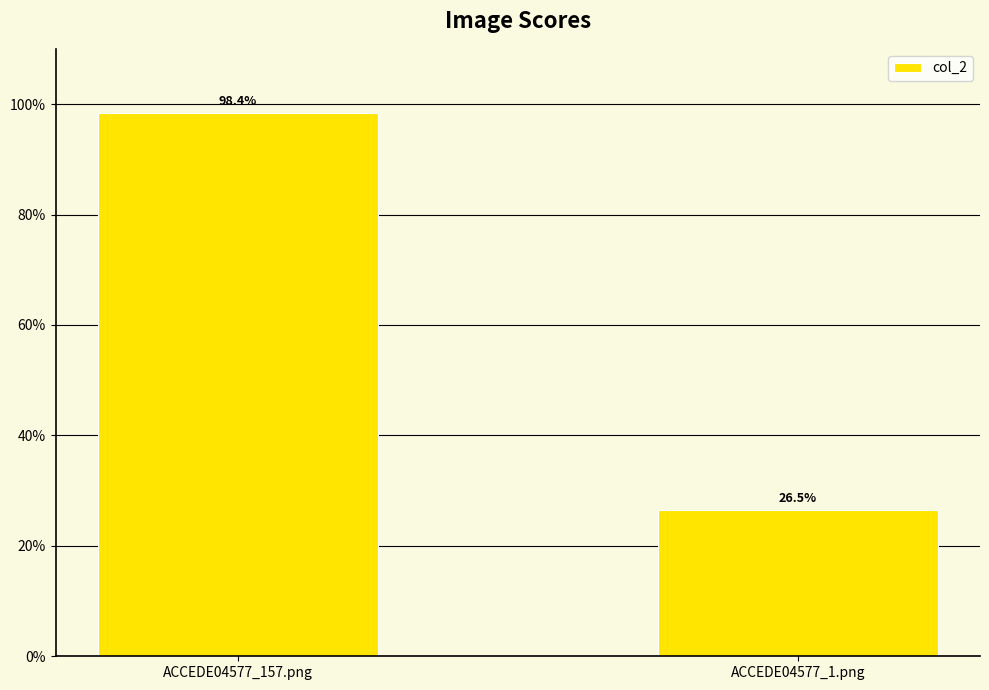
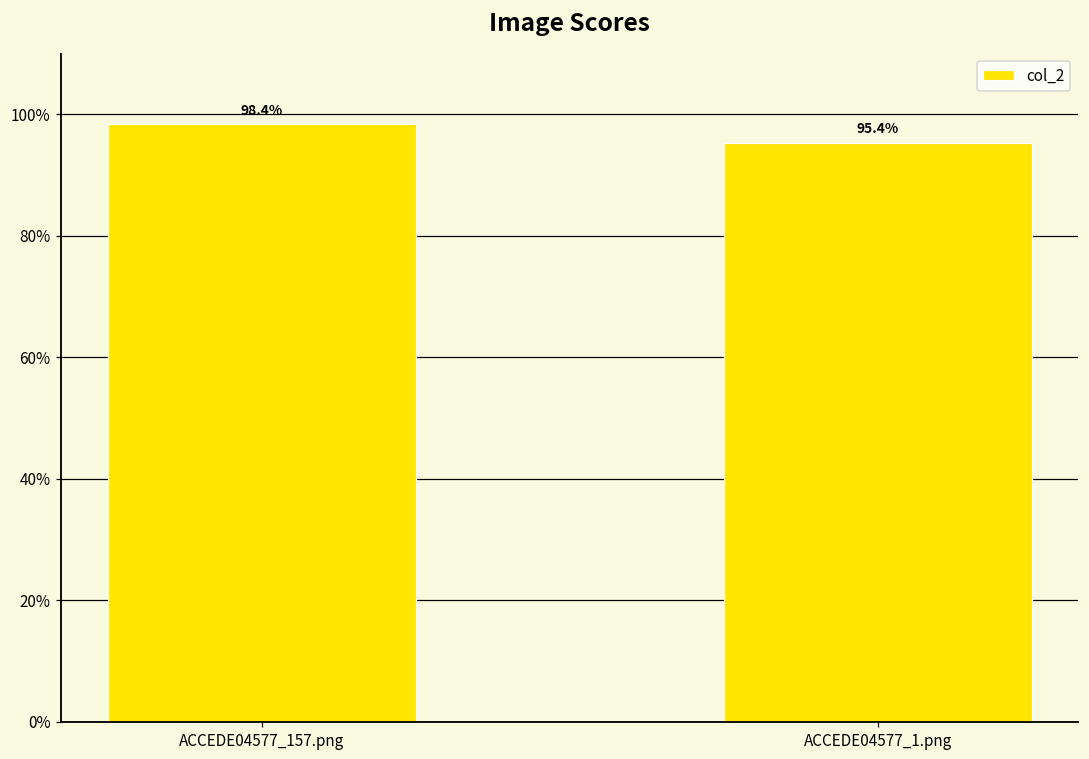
ACCEDE04577_1.png: 26.5% -> 95.4%
